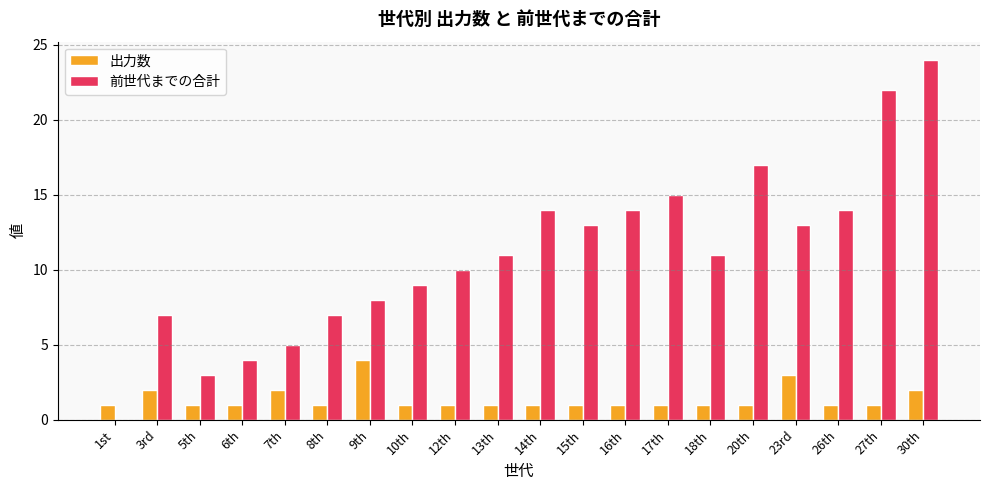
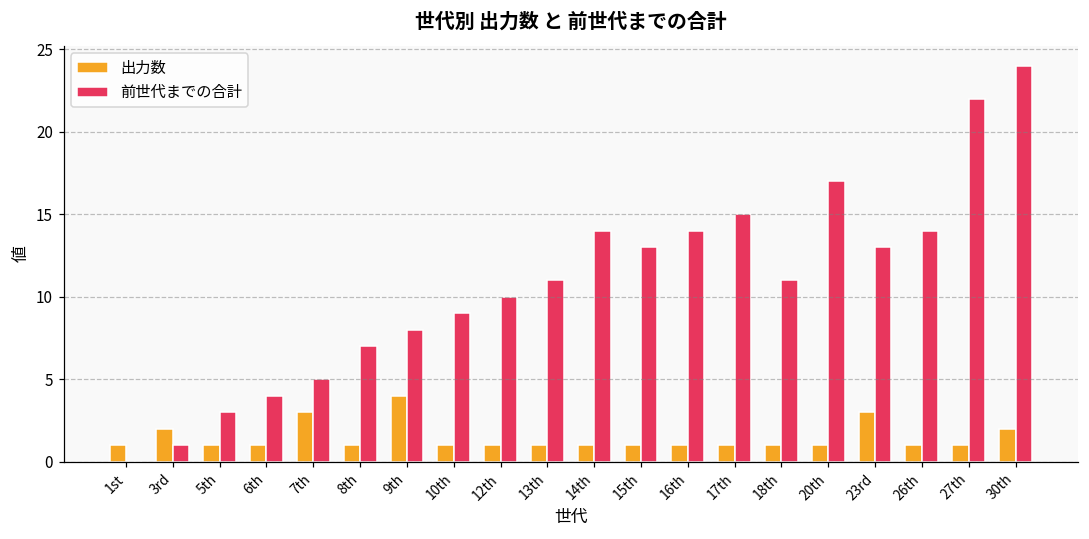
前世代までの合計, 3rd: 7 -> 1
出力数, 7th: 2 -> 3
